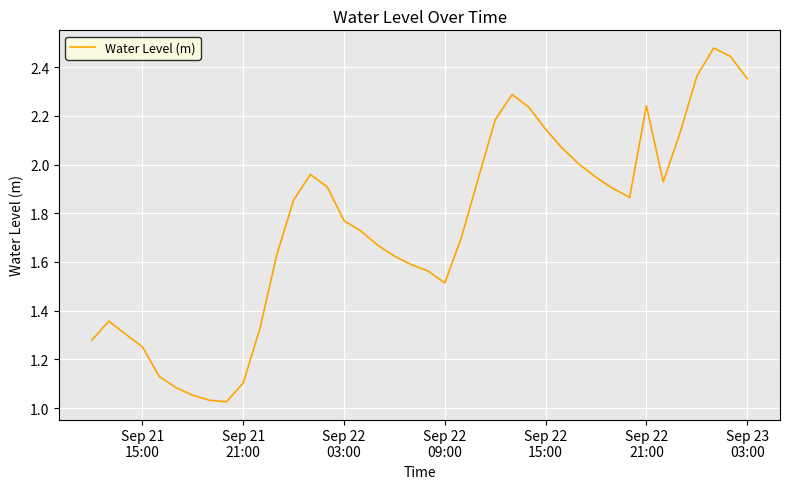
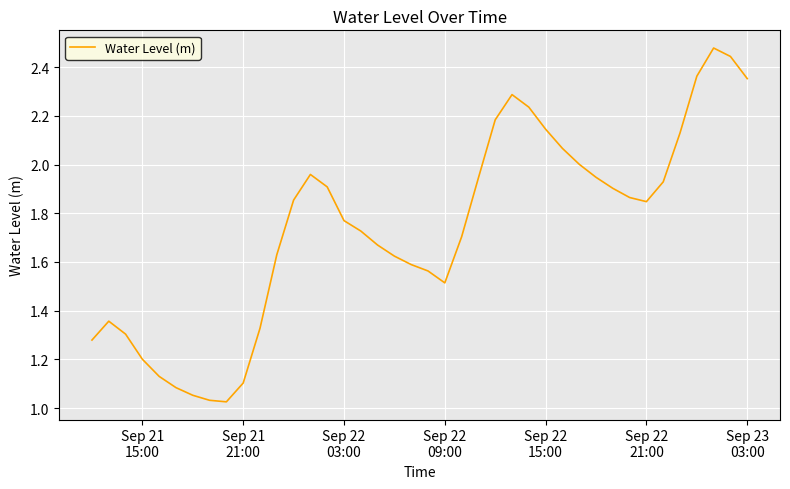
Sep 21 15:00: 1.25 -> 1.20
Sep 22 21:00: 2.24 -> 1.85
